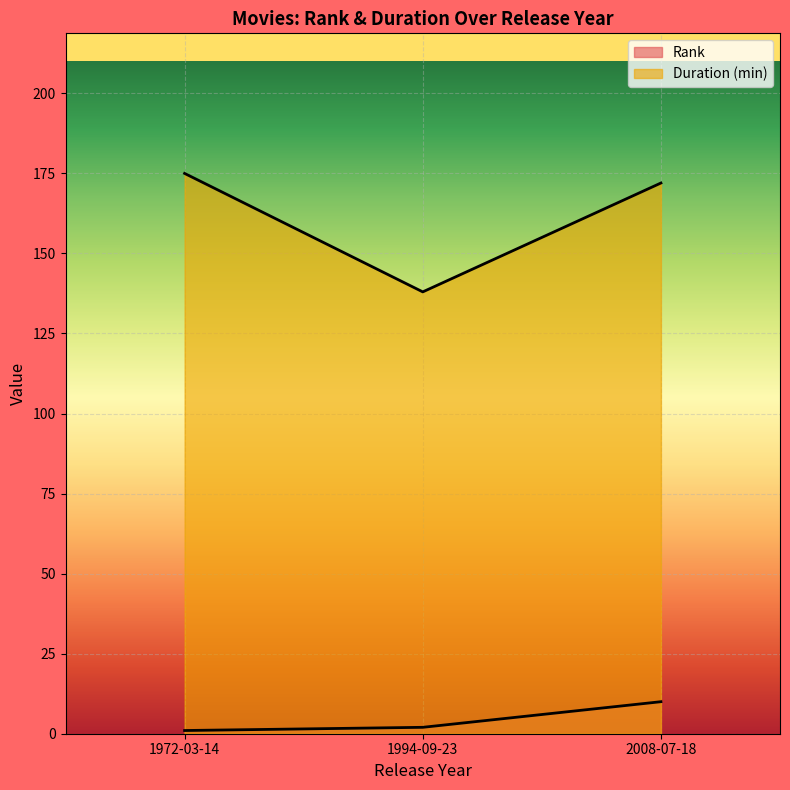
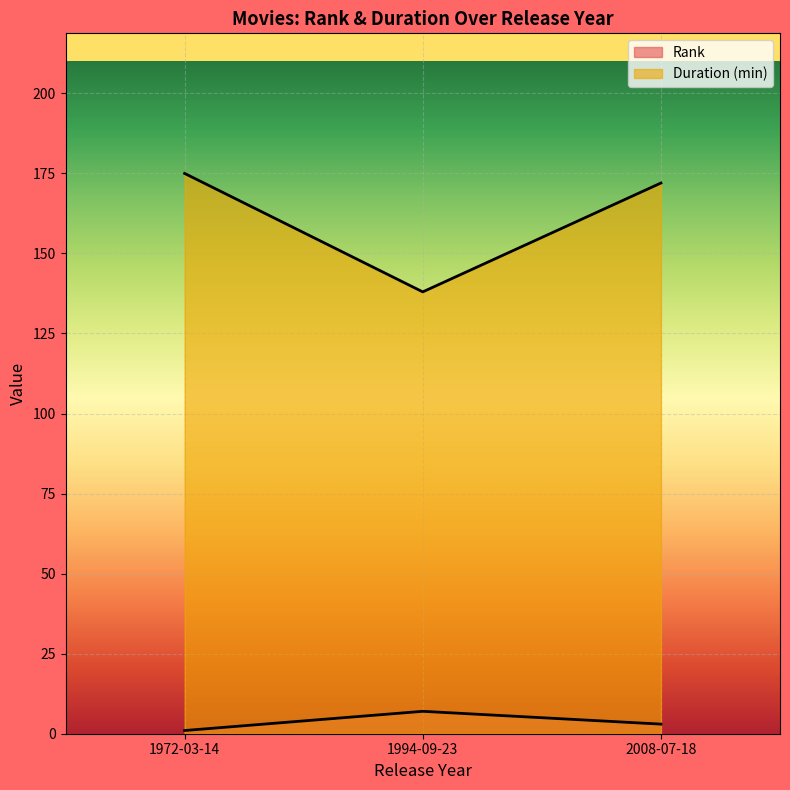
Rank, 1994-09-23: 2 -> 7
Rank, 2008-07-18: 10 -> 3
